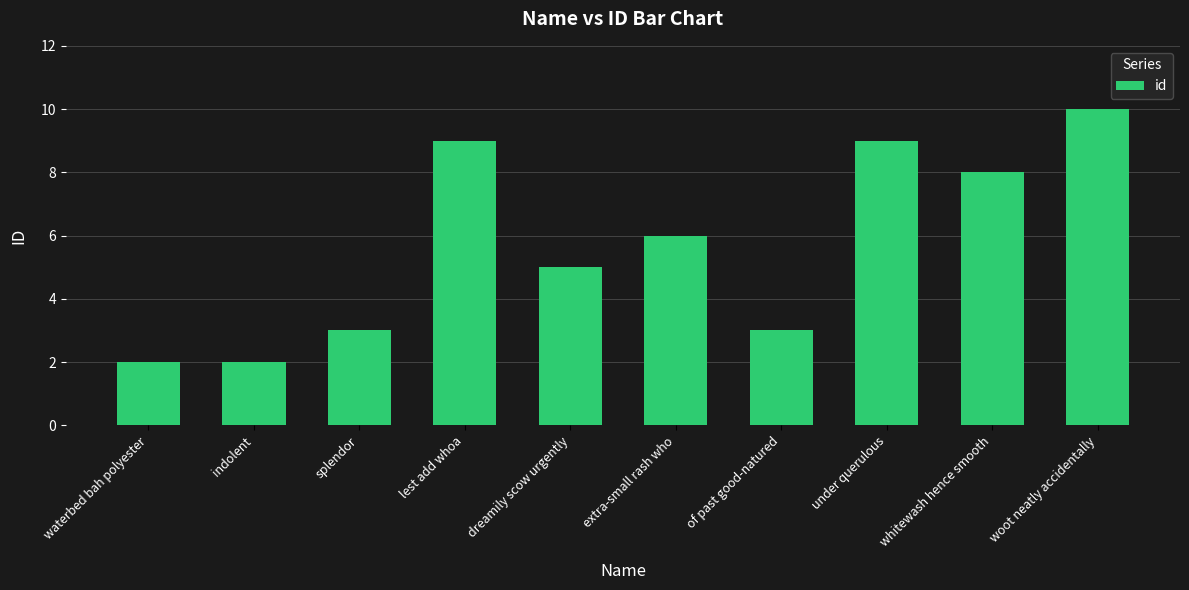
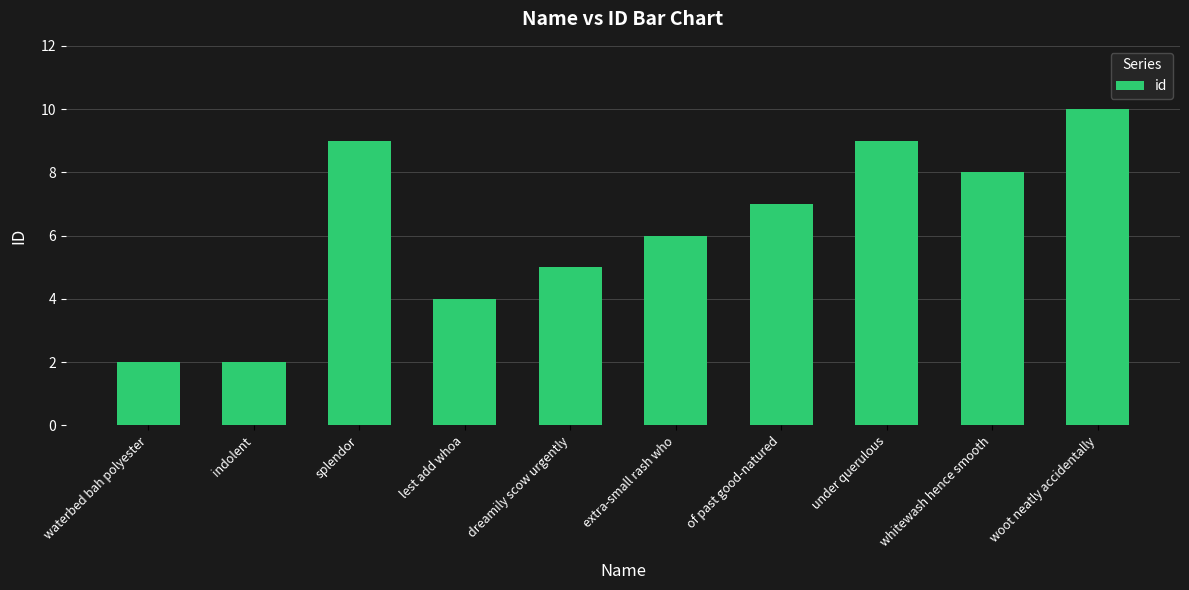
splendor: 3 -> 9
lest add whoa: 9 -> 4
of past good-natured: 3 -> 7
